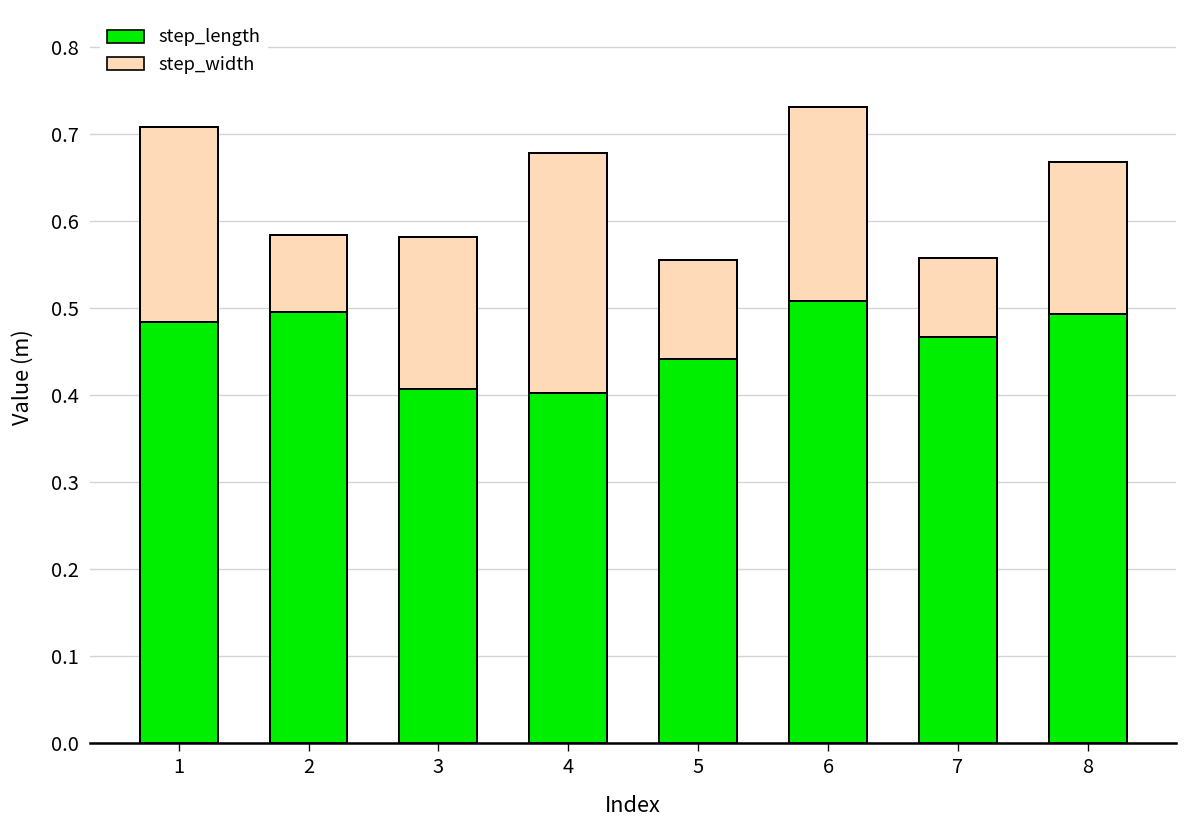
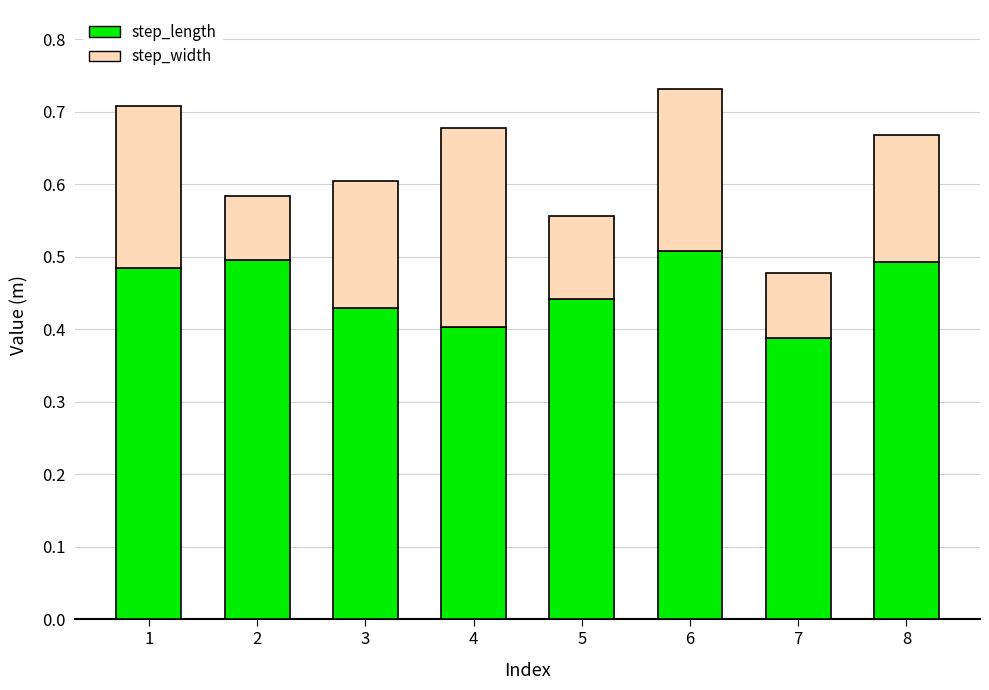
step_length, 3: 0.41 -> 0.43
step_length, 7: 0.47 -> 0.39
